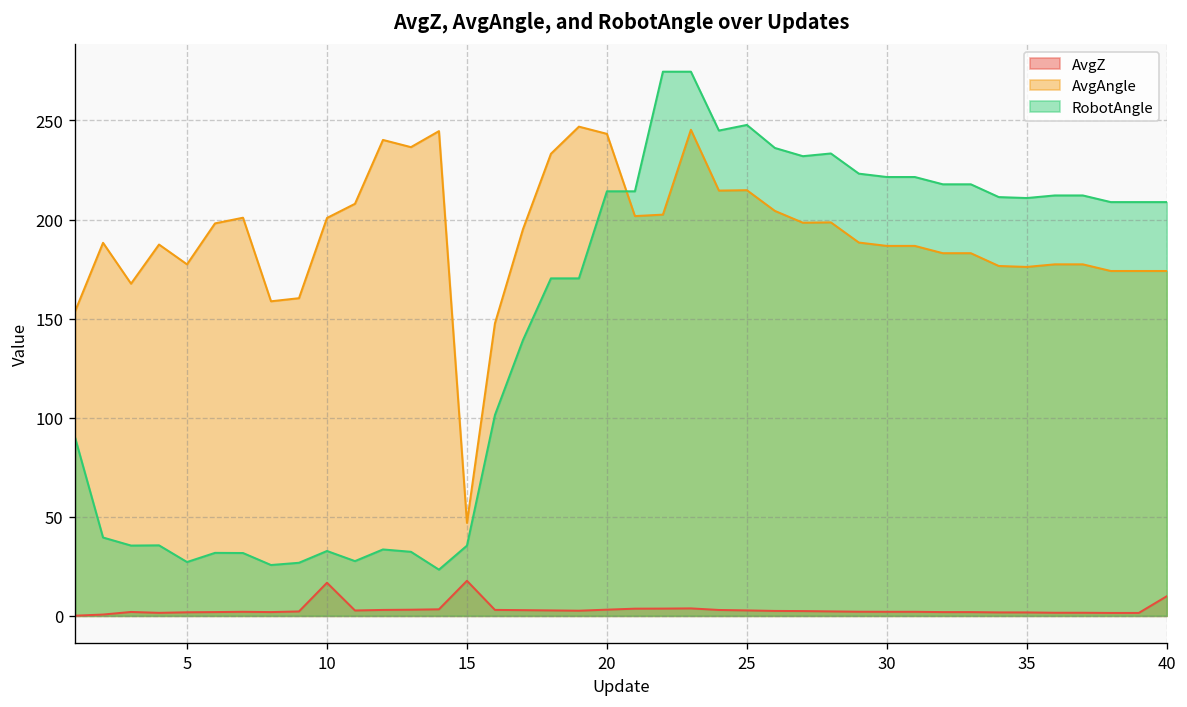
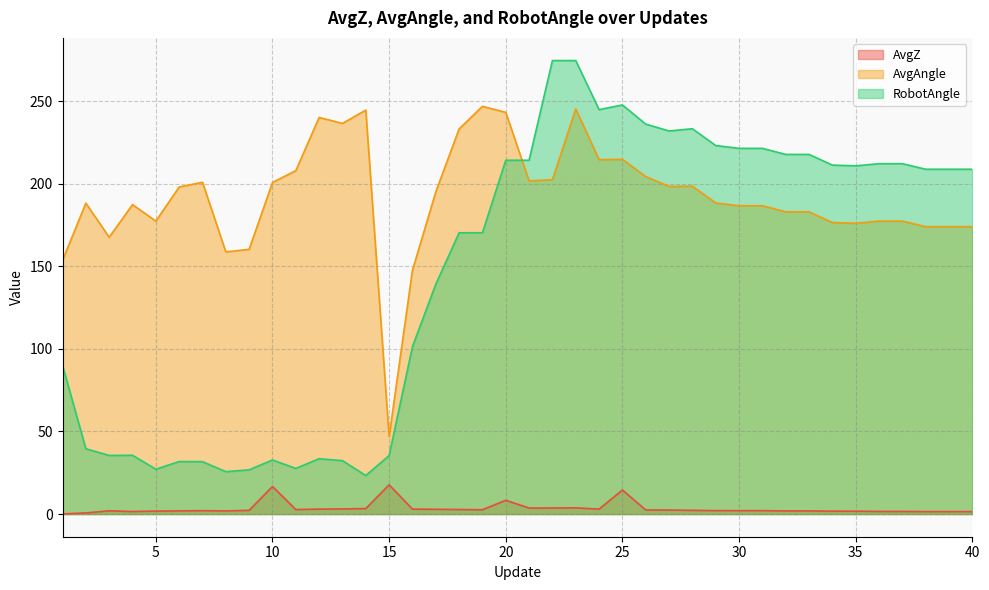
AvgZ, 20: 3 -> 8
AvgZ, 25: 3 -> 15
AvgZ, 40: 10 -> 1
